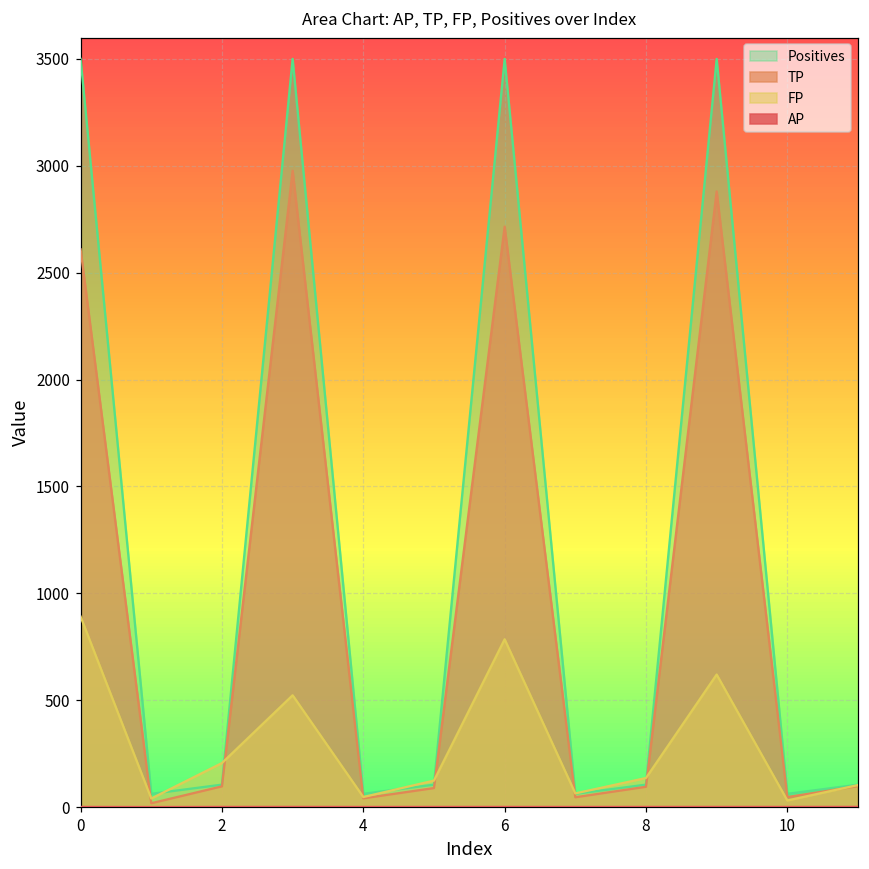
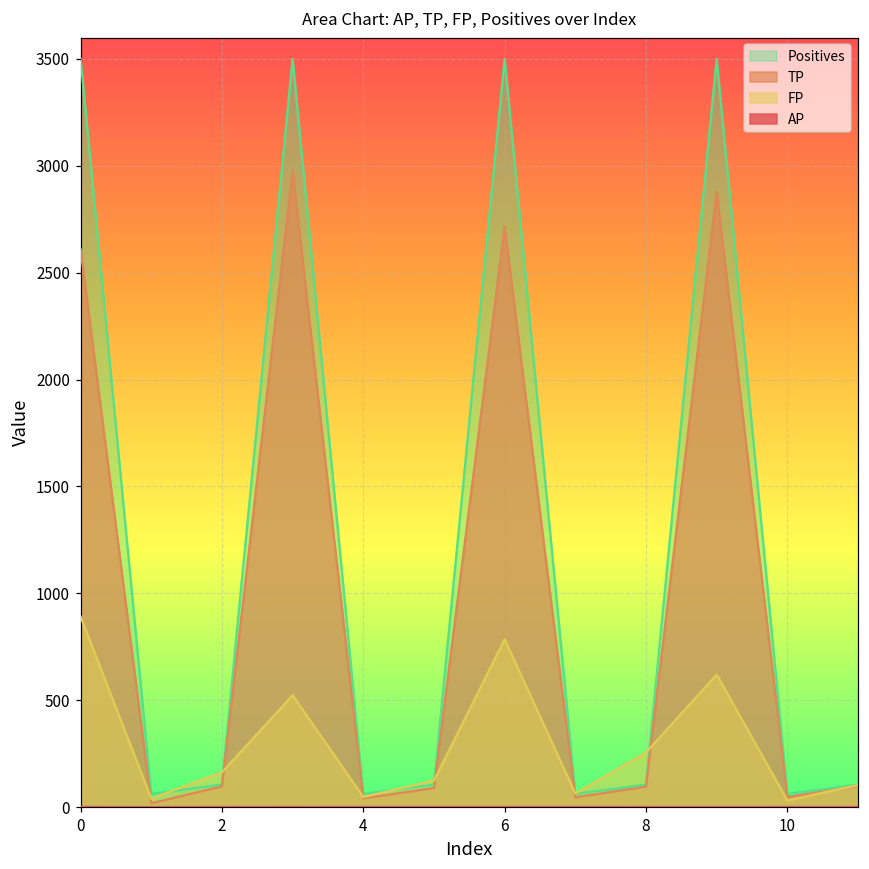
FP, 2: 210 -> 160
FP, 8: 140 -> 260
